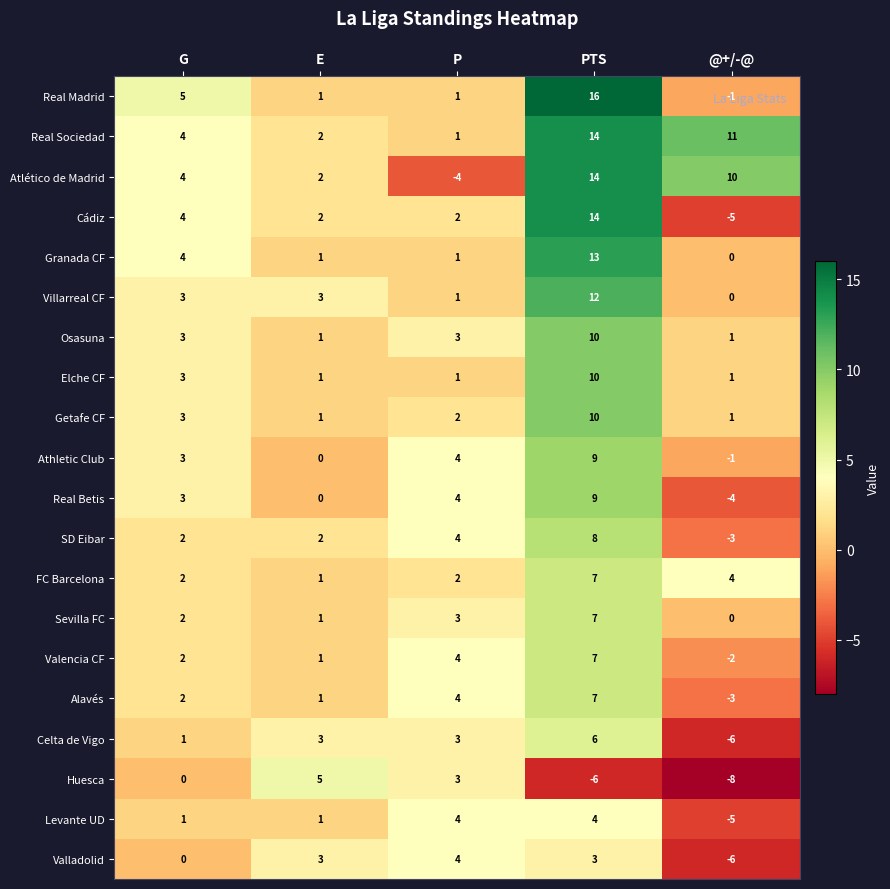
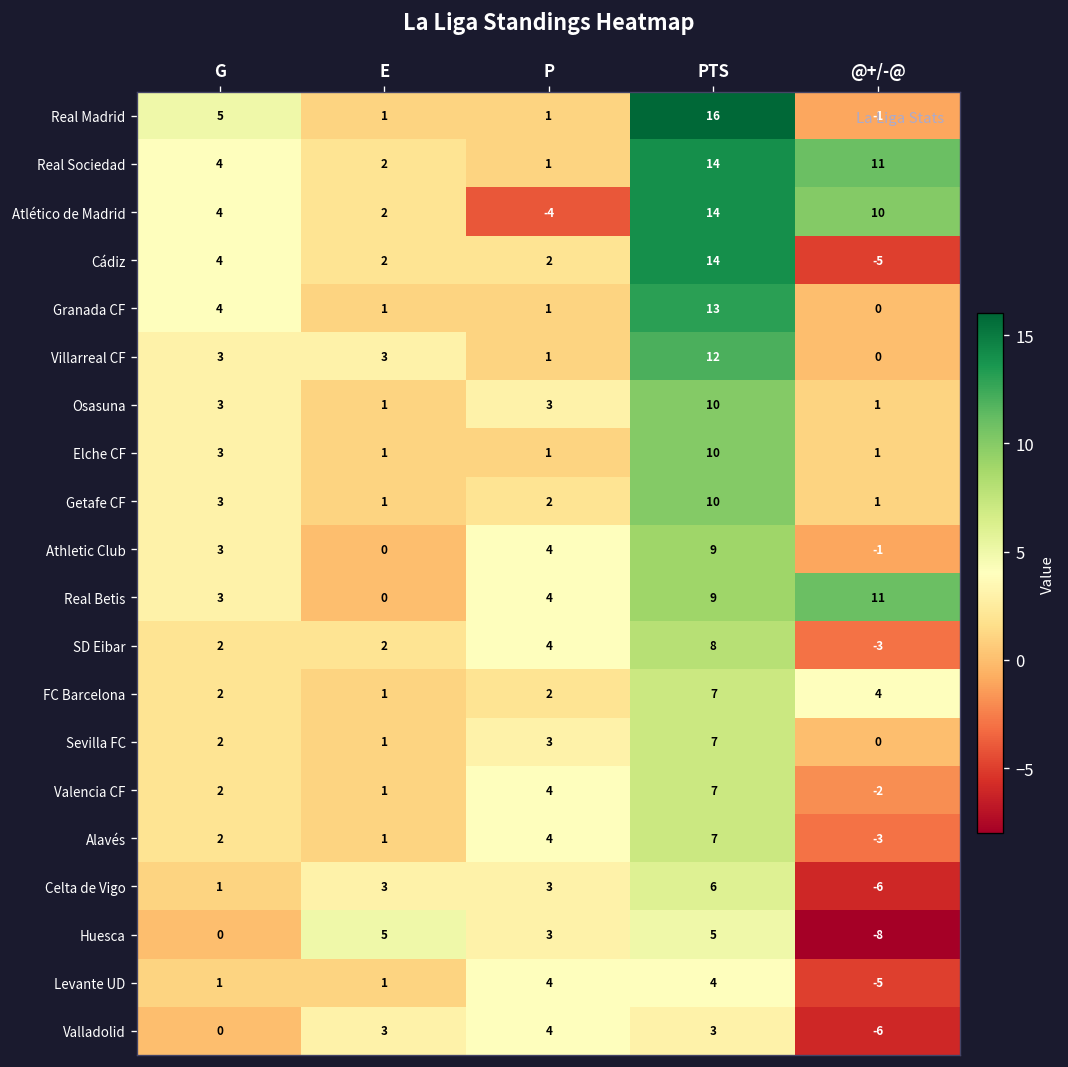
Real Betis, @+/-@: -4 -> 11
Huesca, PTS: -6 -> 5
